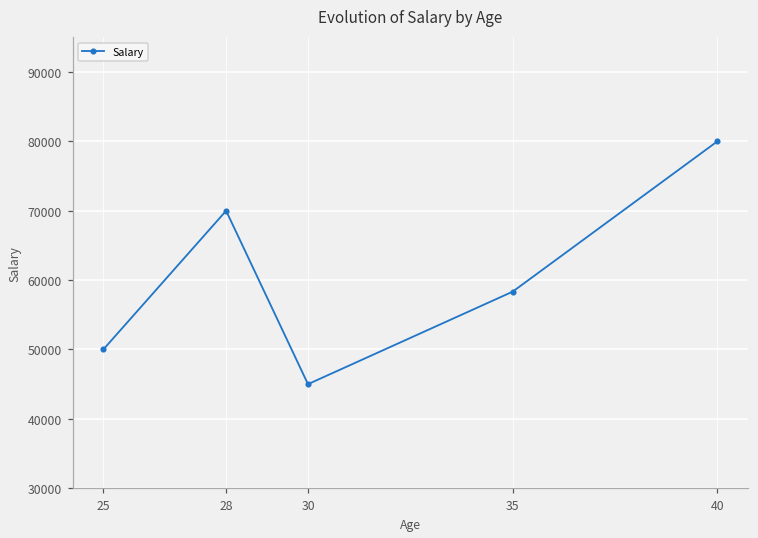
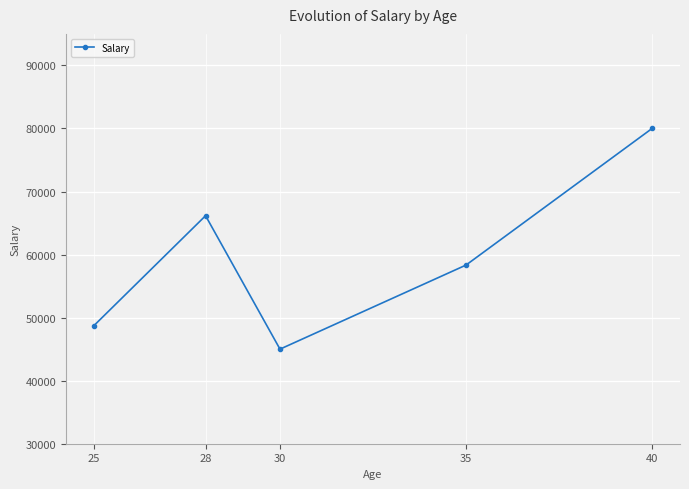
25: 50000 -> 49000
28: 70000 -> 66000
